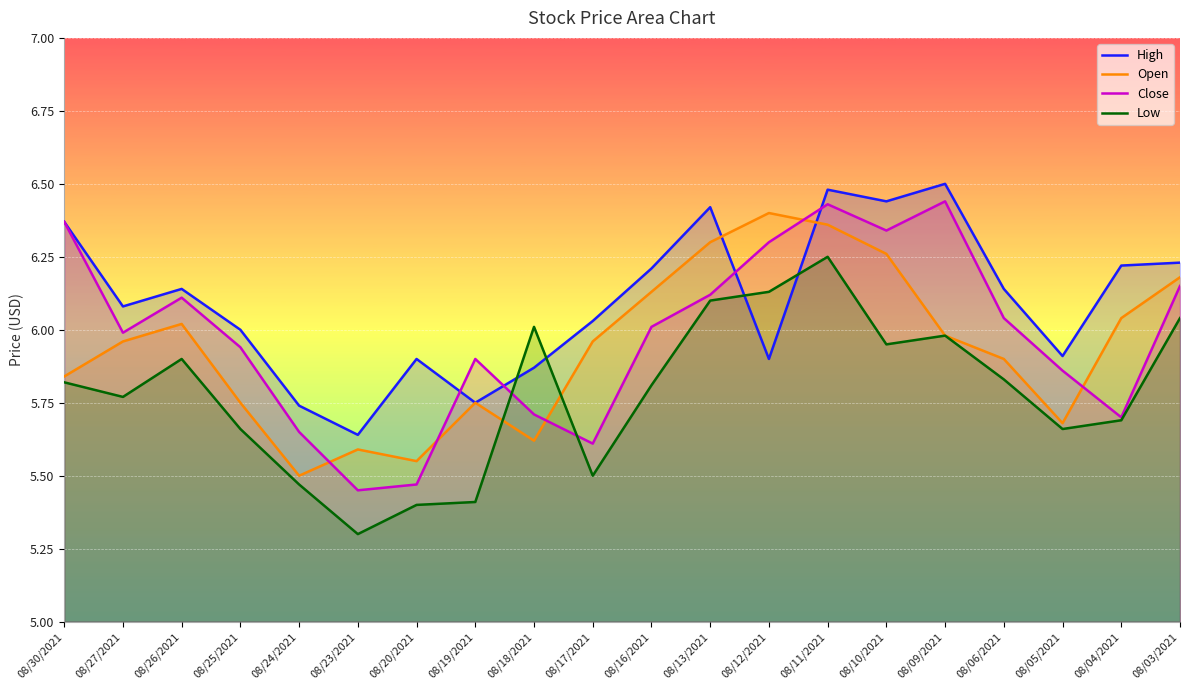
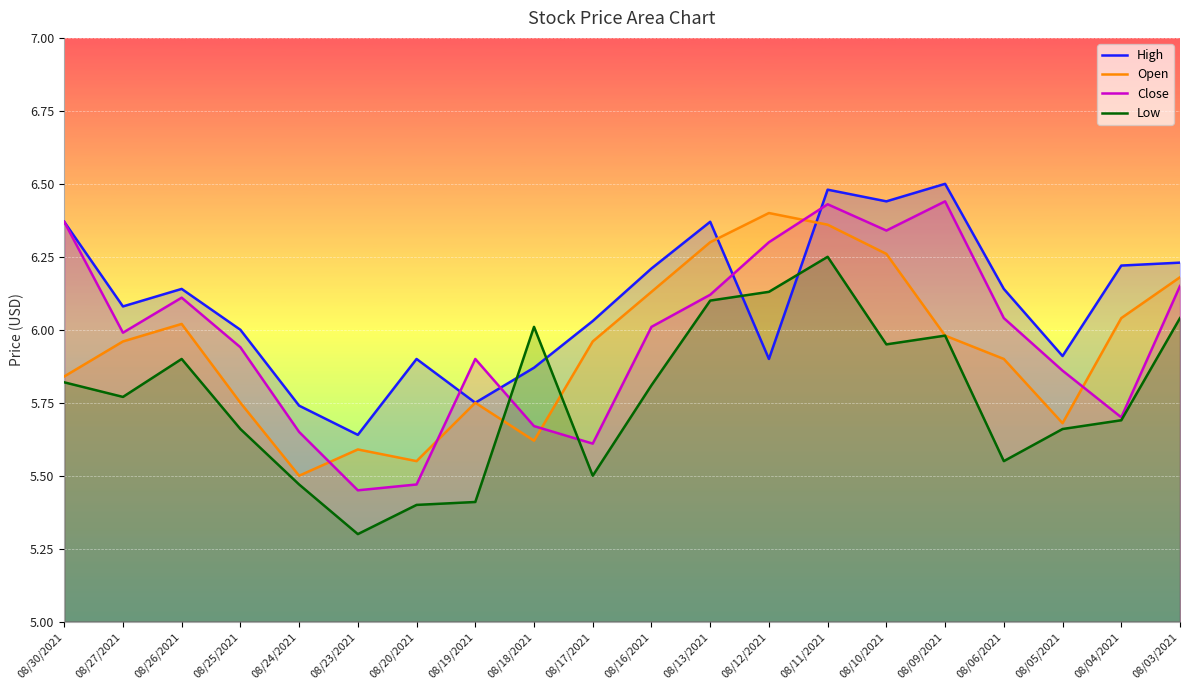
Close, 08/18/2021: 5.71 -> 5.67
High, 08/13/2021: 6.42 -> 6.37
Low, 08/06/2021: 5.83 -> 5.55
